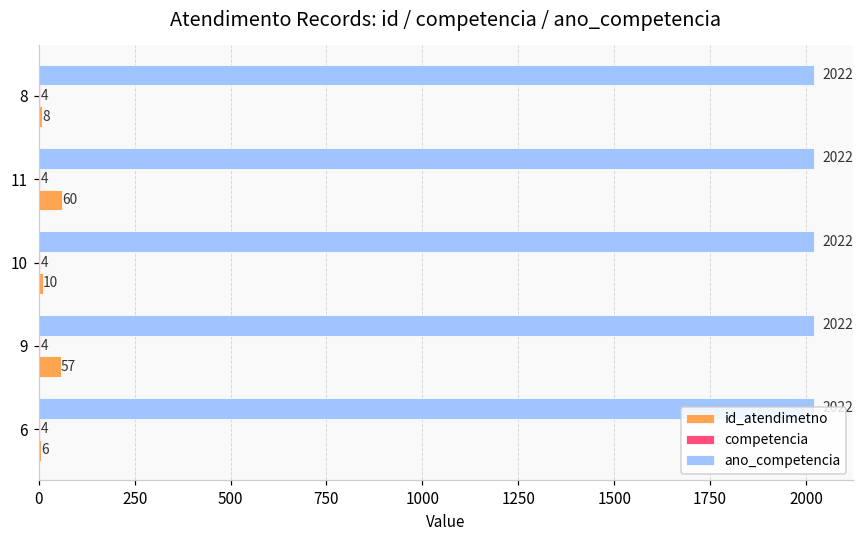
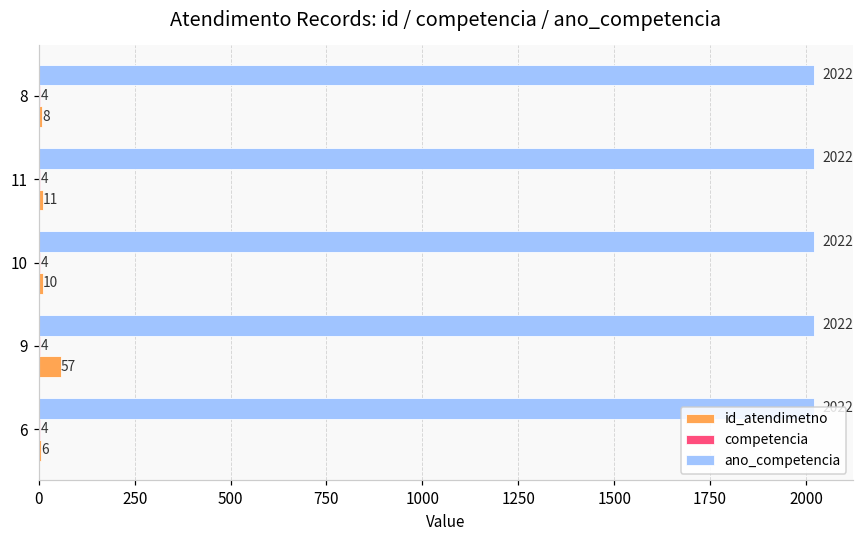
id_atendimetno, 11: 60 -> 11
